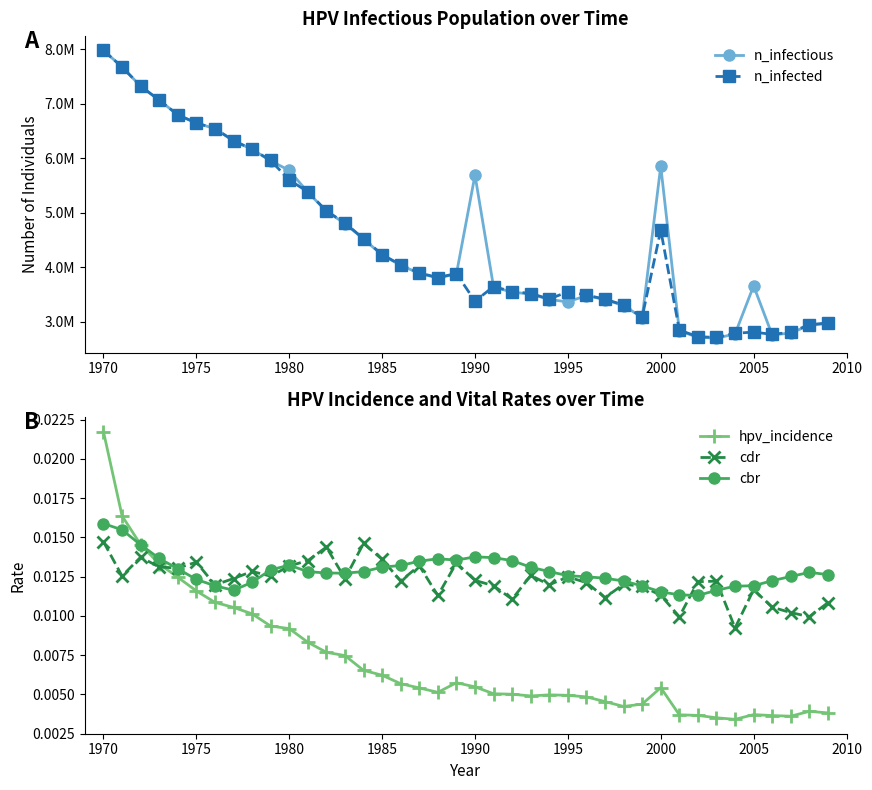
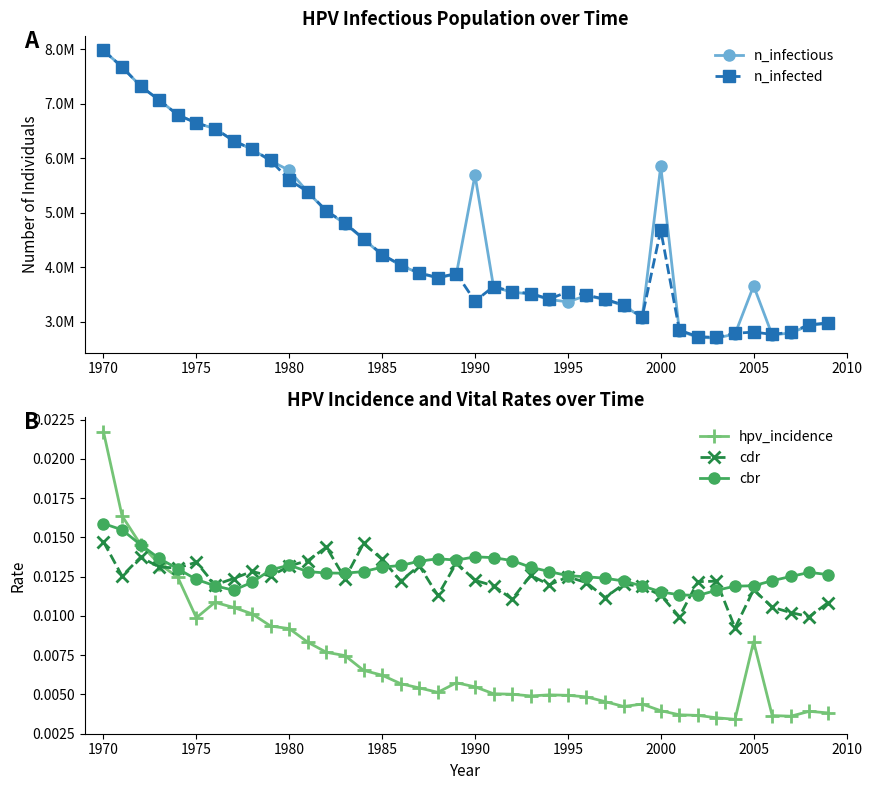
HPV Incidence and Vital Rates over Time, hpv_incidence, 1975: 0.0116 -> 0.0099
HPV Incidence and Vital Rates over Time, hpv_incidence, 2000: 0.0054 -> 0.0040
HPV Incidence and Vital Rates over Time, hpv_incidence, 2005: 0.0037 -> 0.0084
